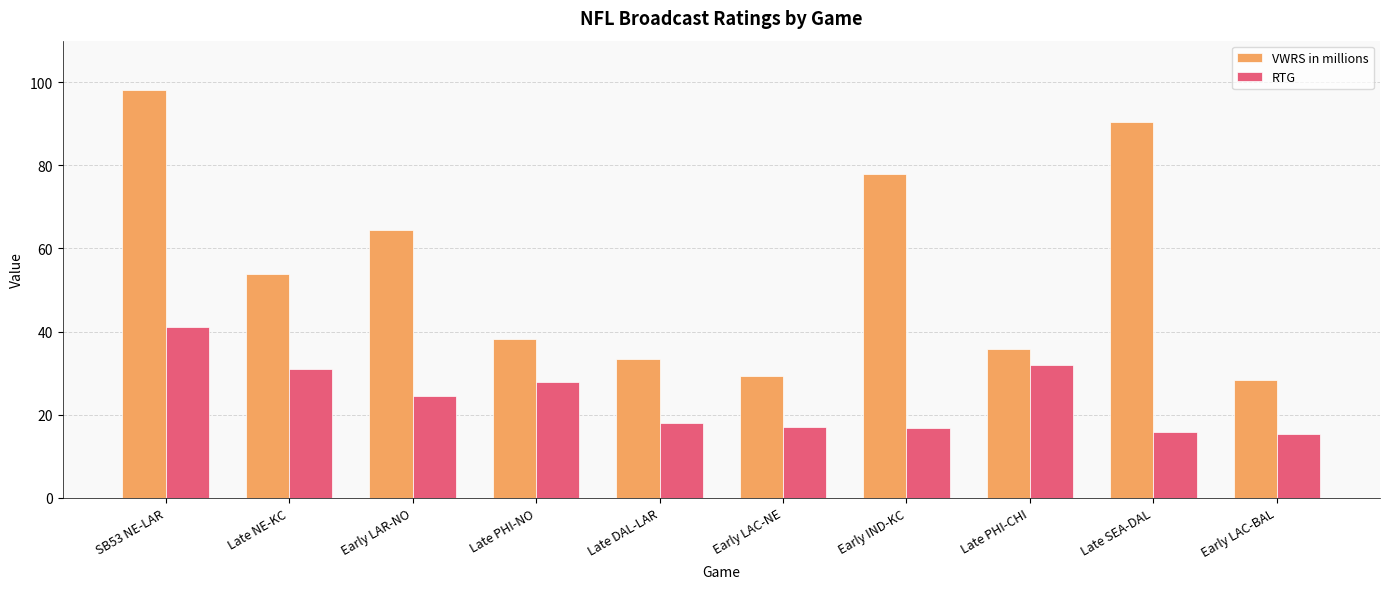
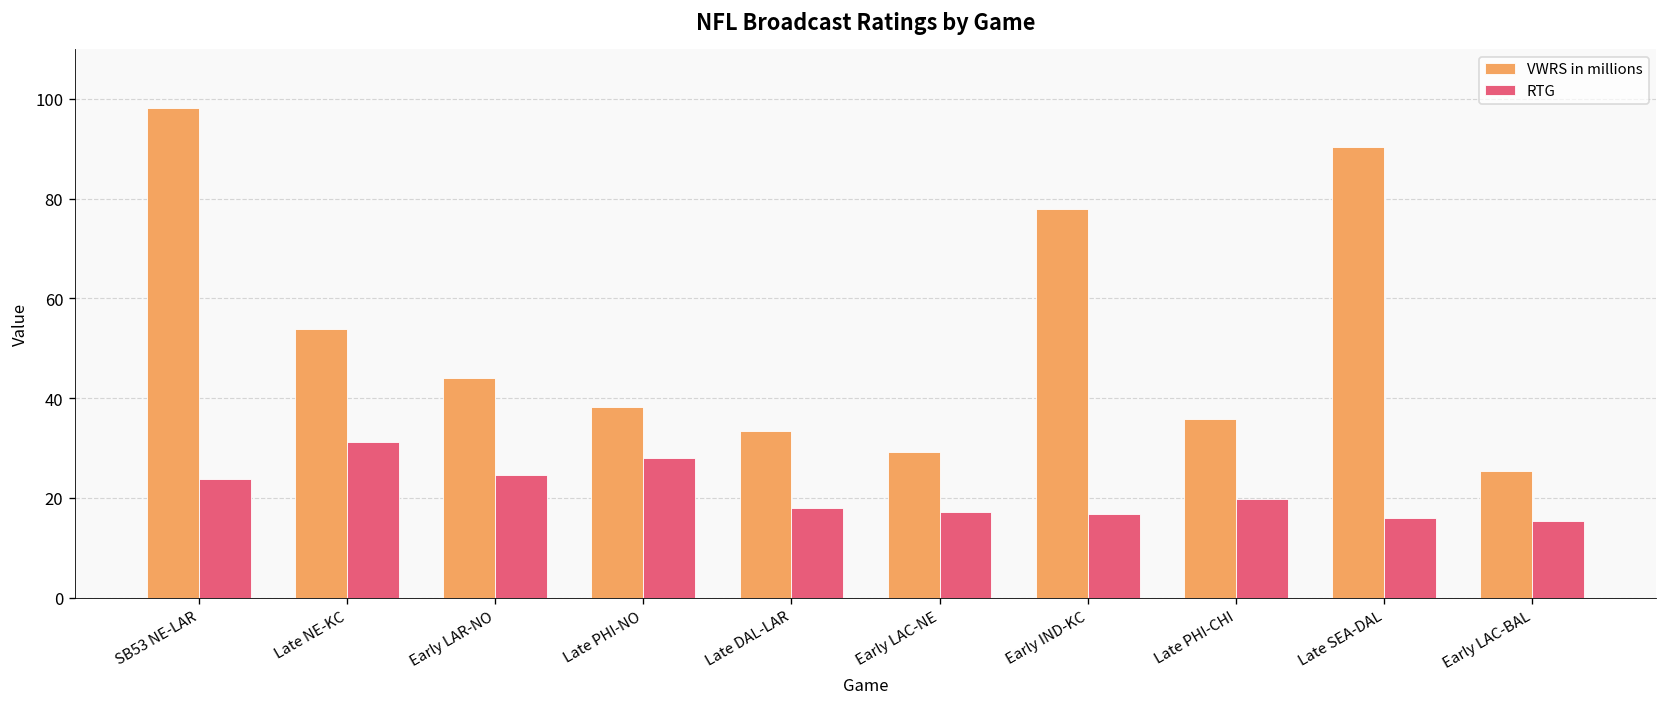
RTG, SB53 NE-LAR: 41 -> 24
VWRS in millions, Early LAR-NO: 64 -> 44
RTG, Late PHI-CHI: 32 -> 20
VWRS in millions, Early LAC-BAL: 28 -> 25
